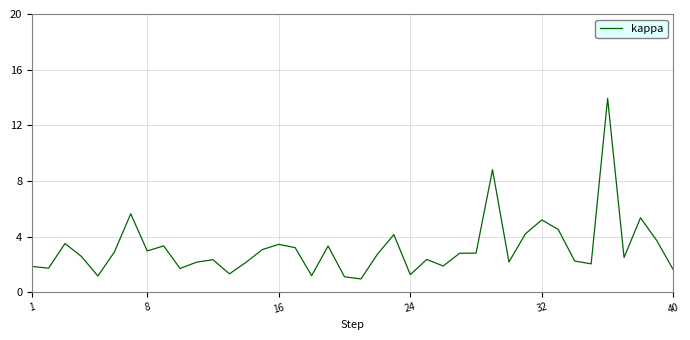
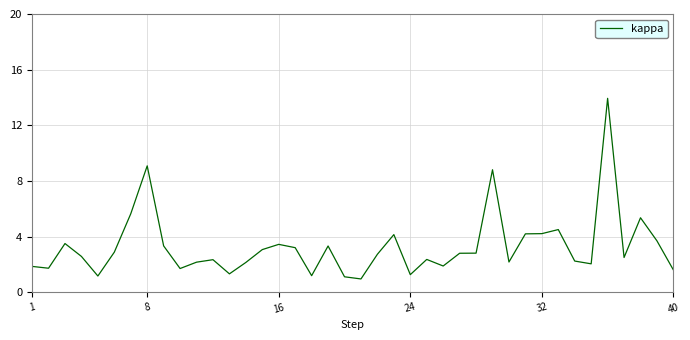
8: 3.0 -> 9.1
32: 5.2 -> 4.2
